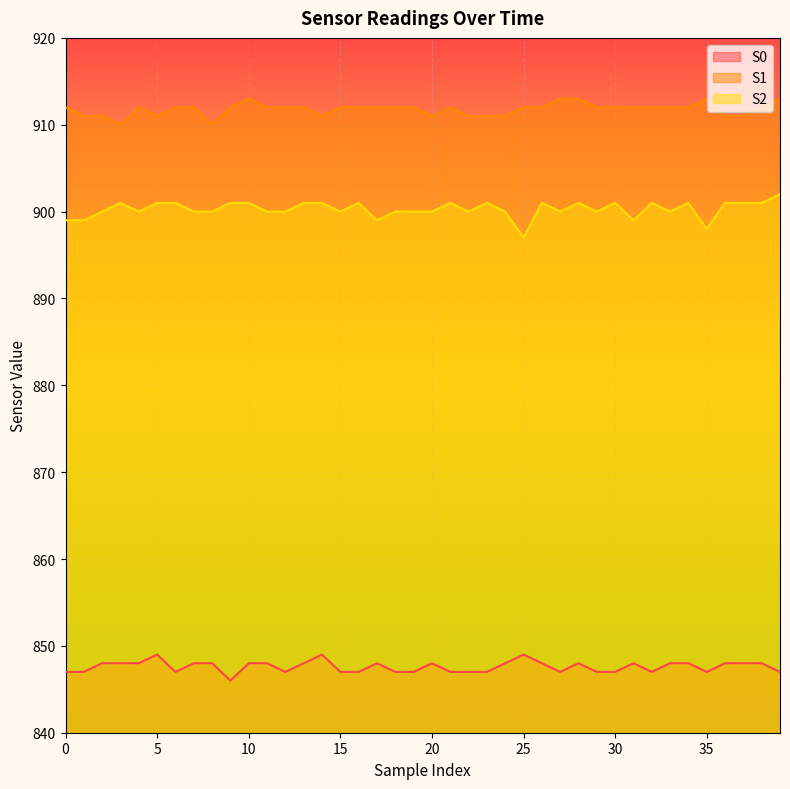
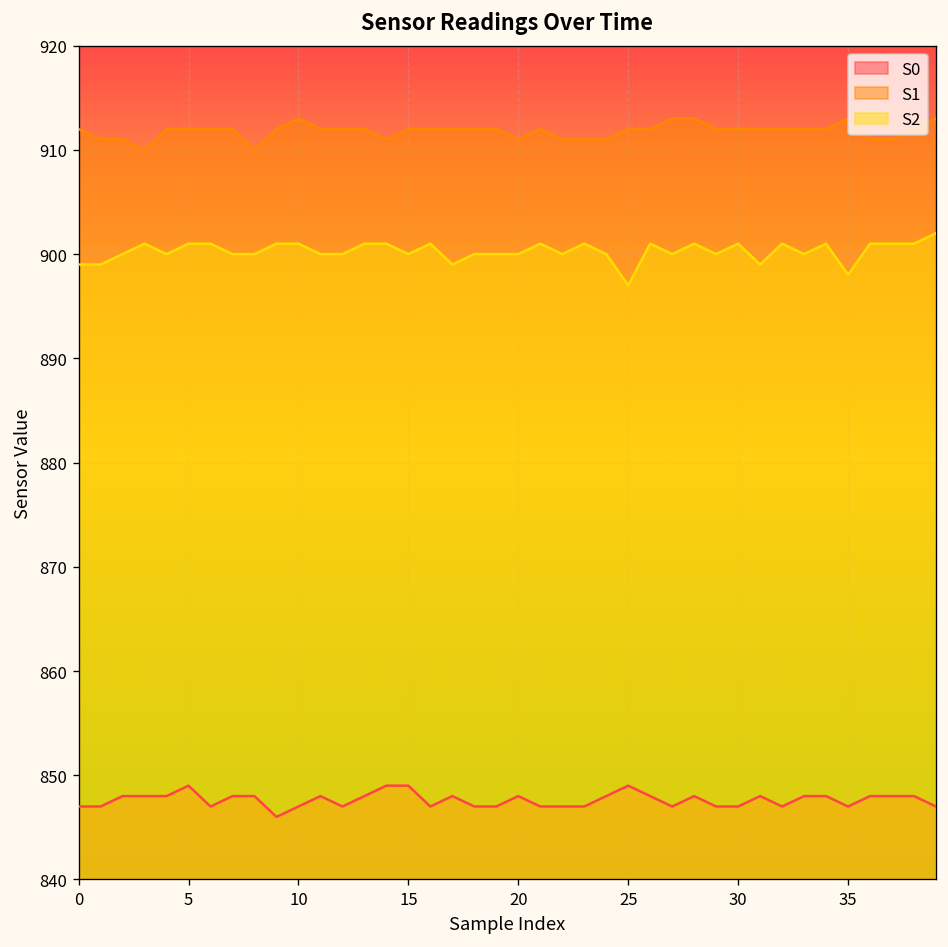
S1, 5: 911 -> 912
S0, 10: 848 -> 847
S0, 15: 847 -> 849
